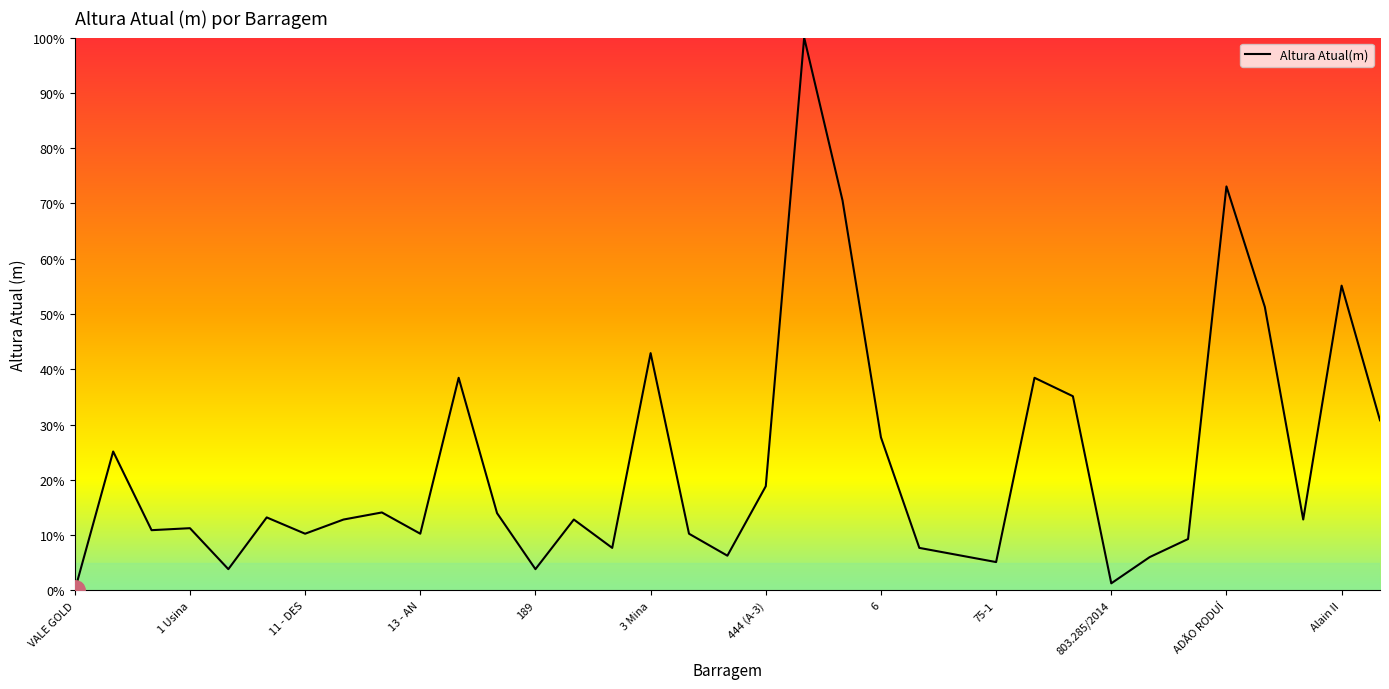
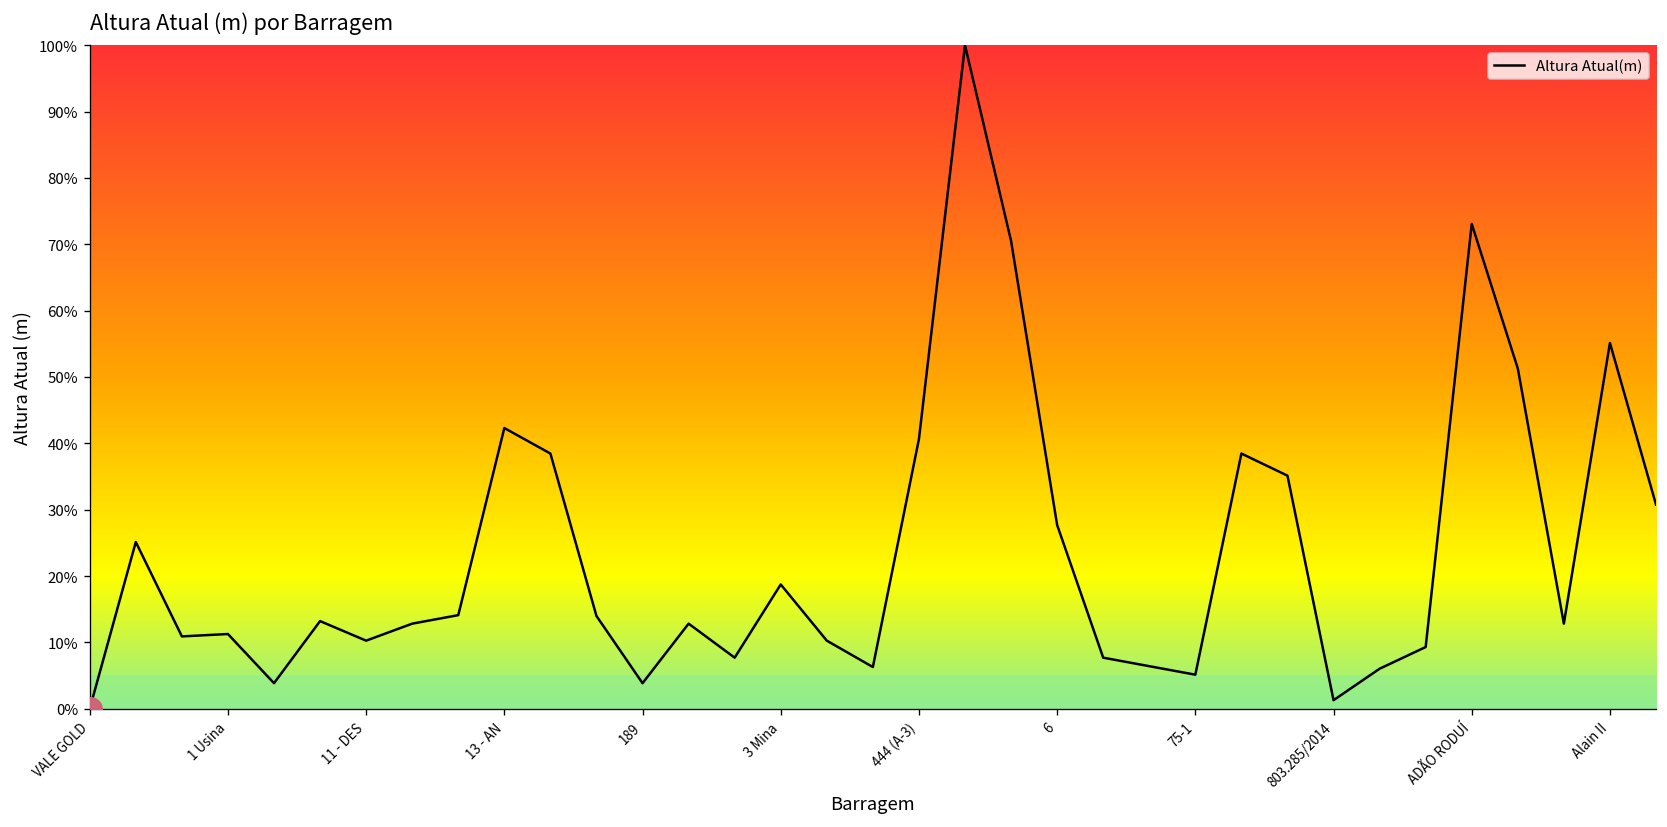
Altura Atual(m), 13 - AN: 10% -> 42%
Altura Atual(m), 3 Mina: 43% -> 19%
Altura Atual(m), 444 (A-3): 19% -> 41%
